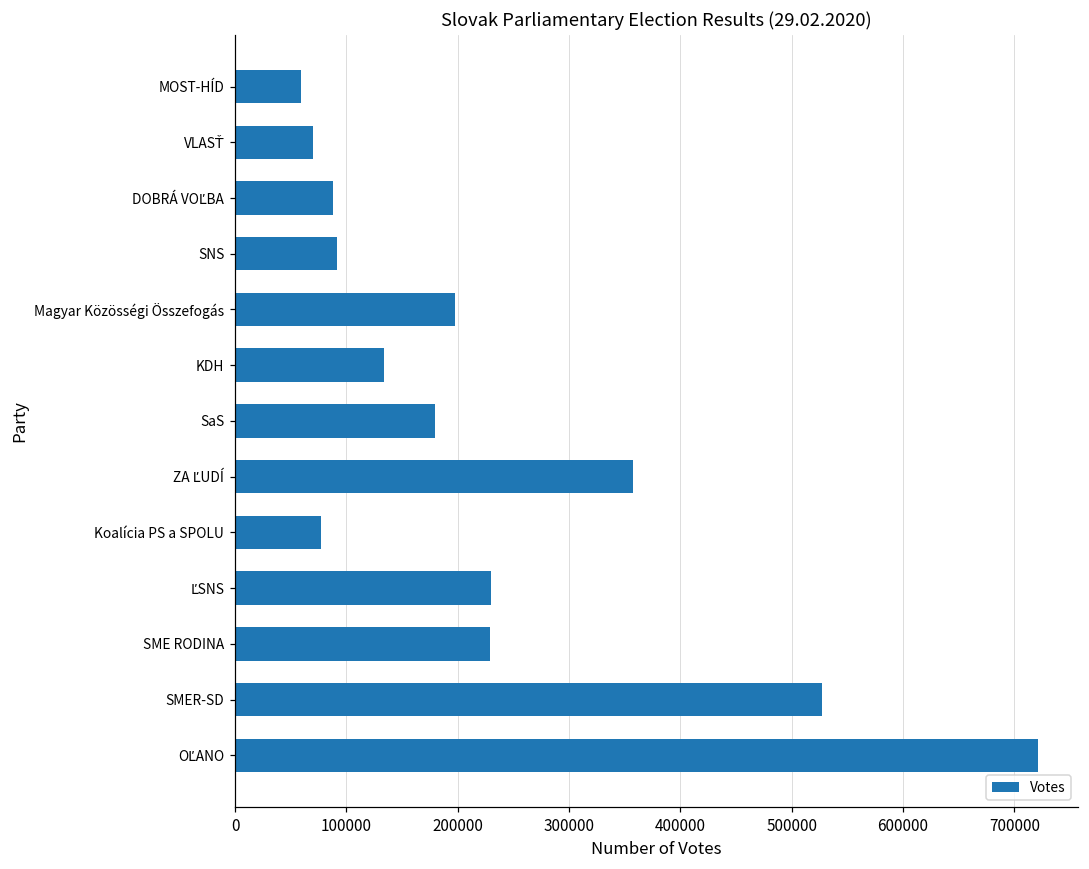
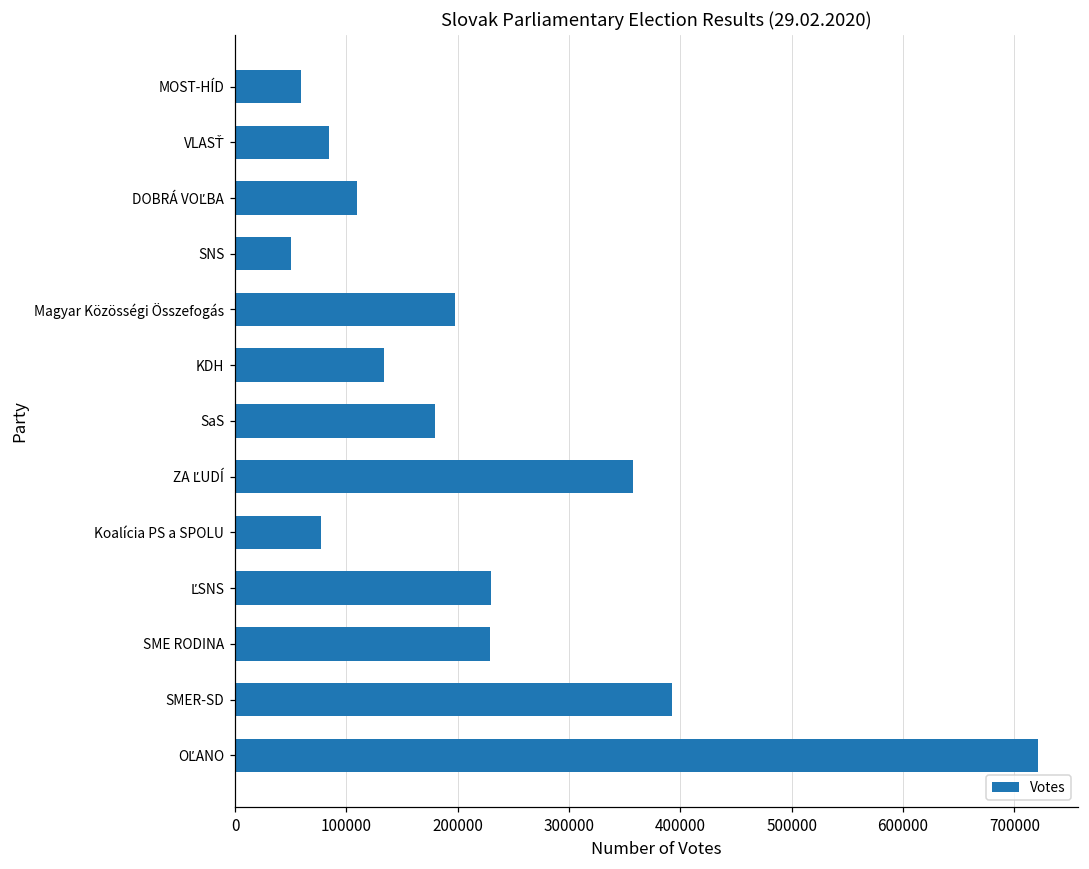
VLASŤ: 70000 -> 85000
DOBRÁ VOĽBA: 88000 -> 109000
SNS: 91000 -> 50000
SMER-SD: 527000 -> 393000
